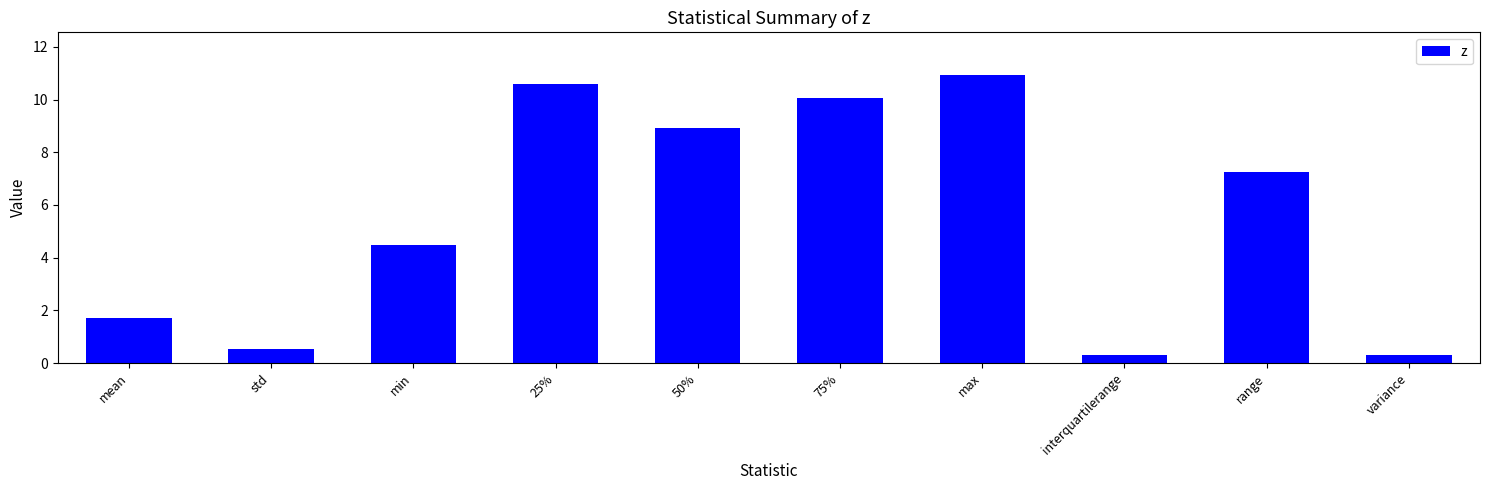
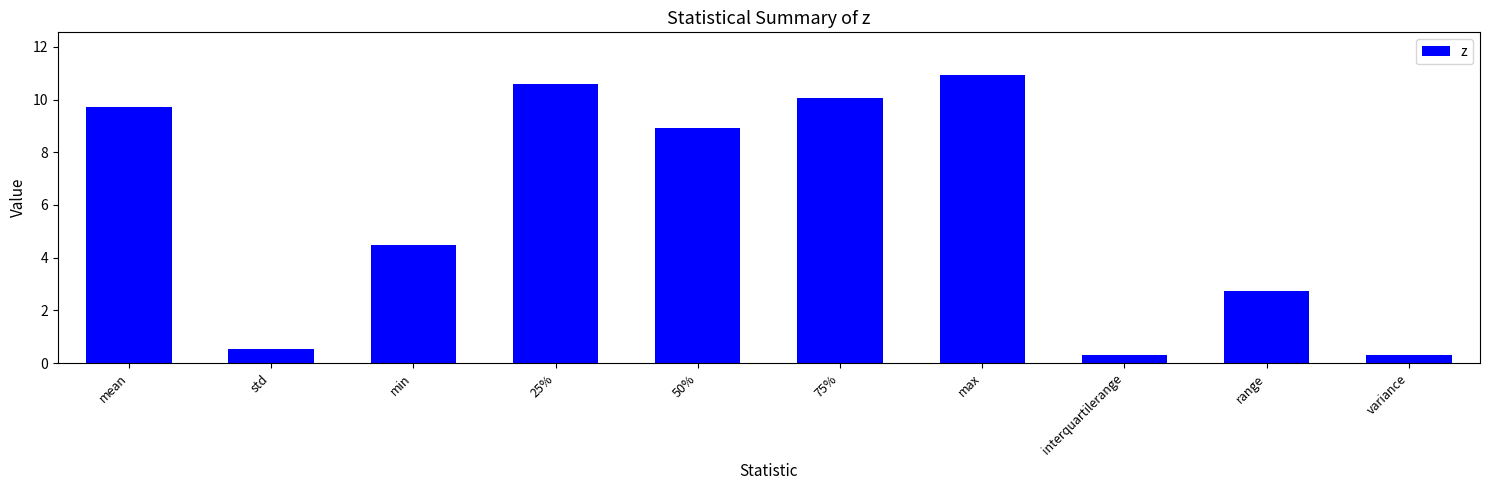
mean: 1.7 -> 9.7
range: 7.2 -> 2.7
